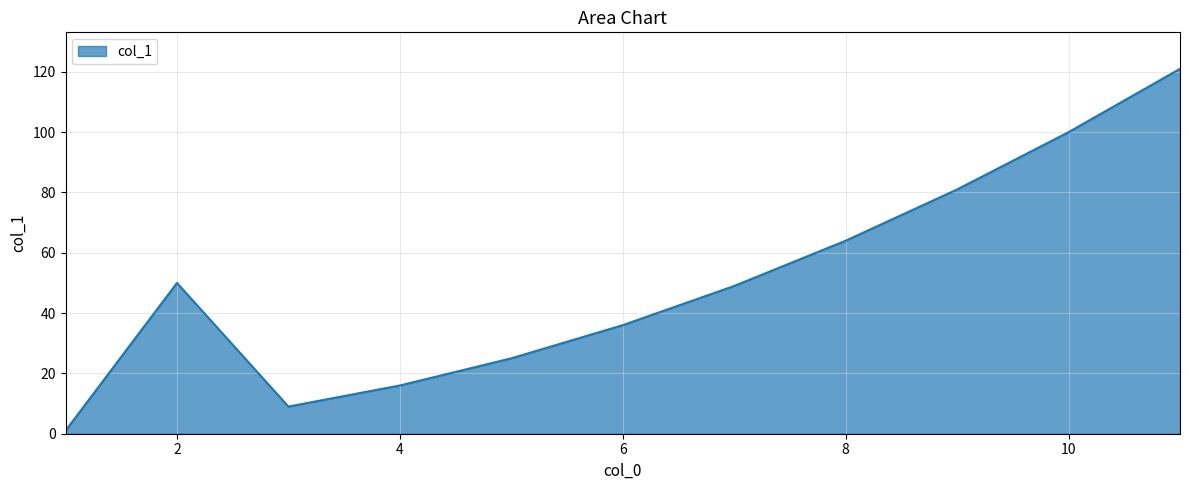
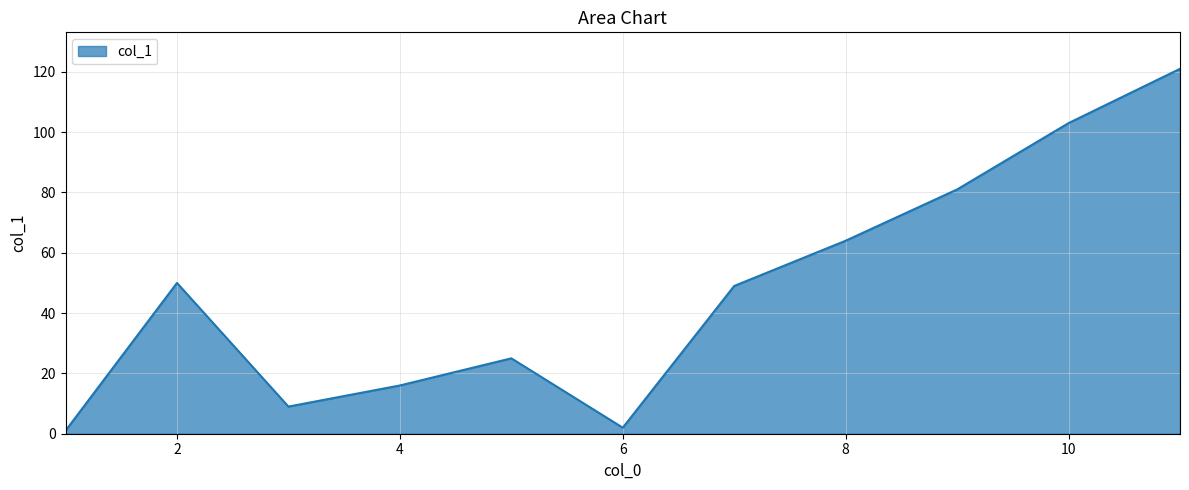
6: 36 -> 2
10: 100 -> 103
